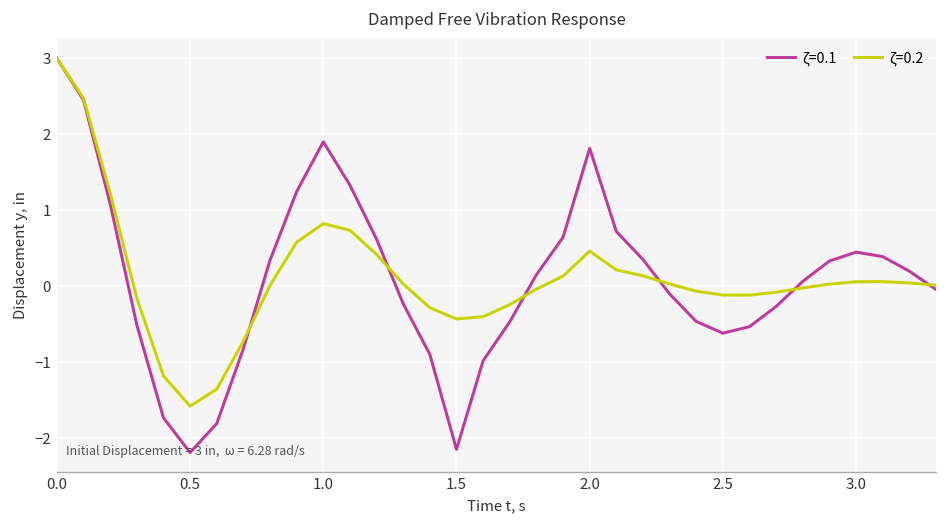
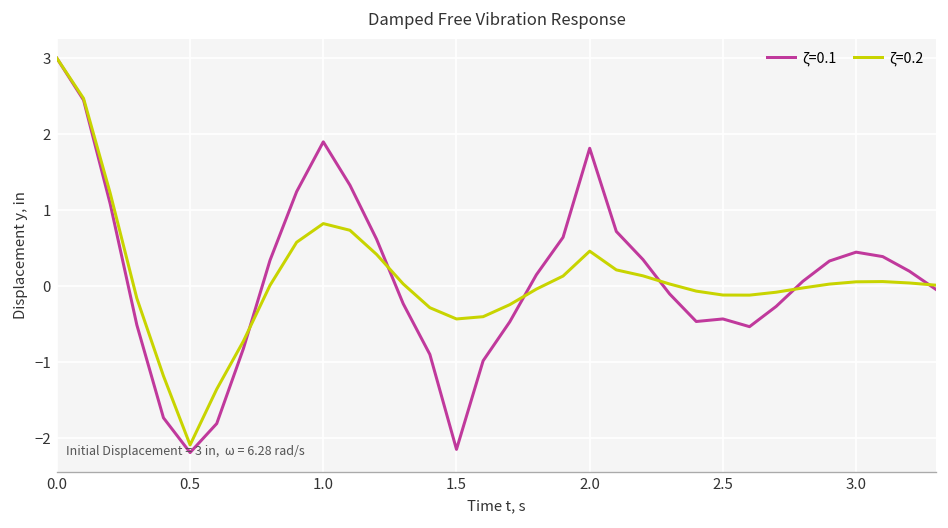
ζ=0.2, 0.5: -1.6 -> -2.1
ζ=0.1, 2.5: -0.6 -> -0.4
